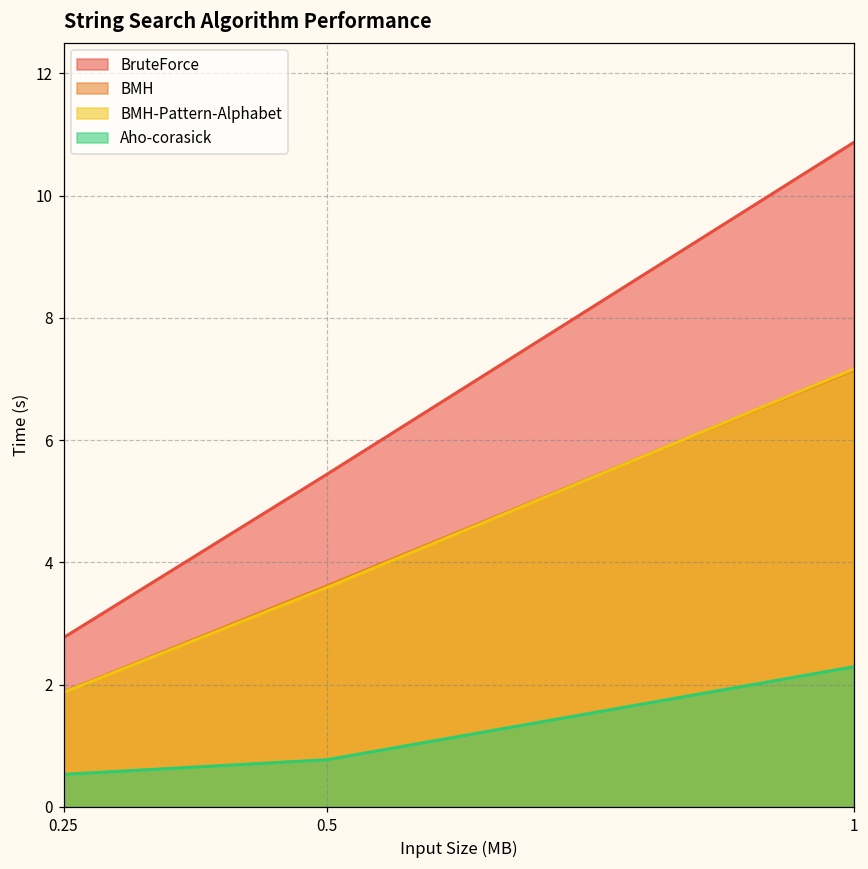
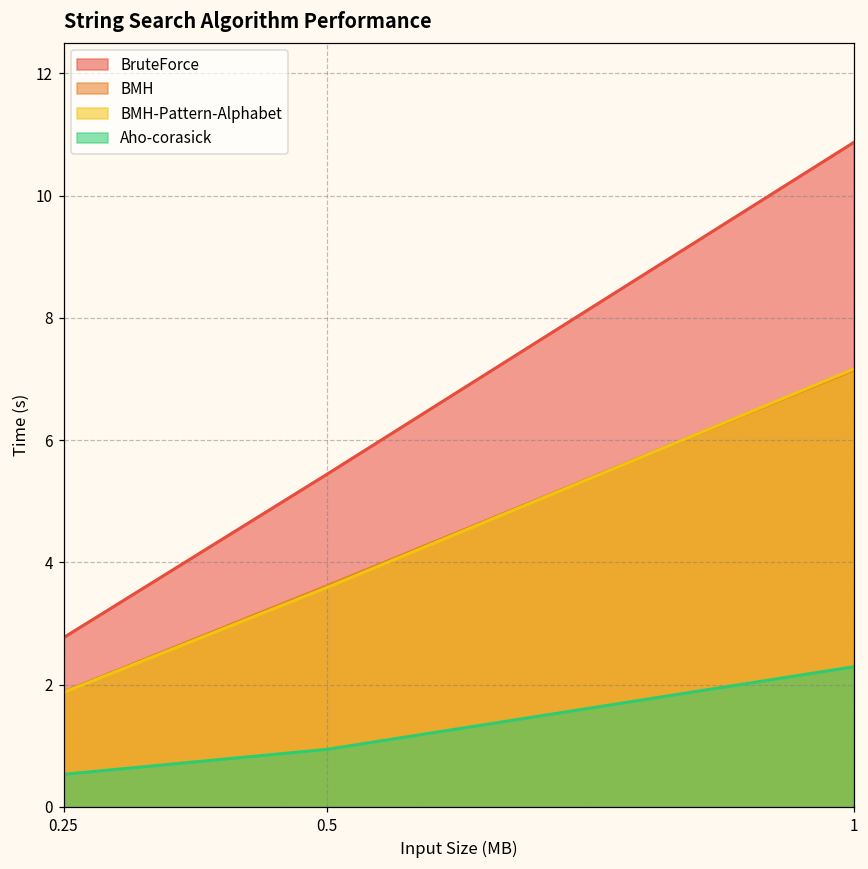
Aho-corasick, 0.5: 0.8 -> 0.9
